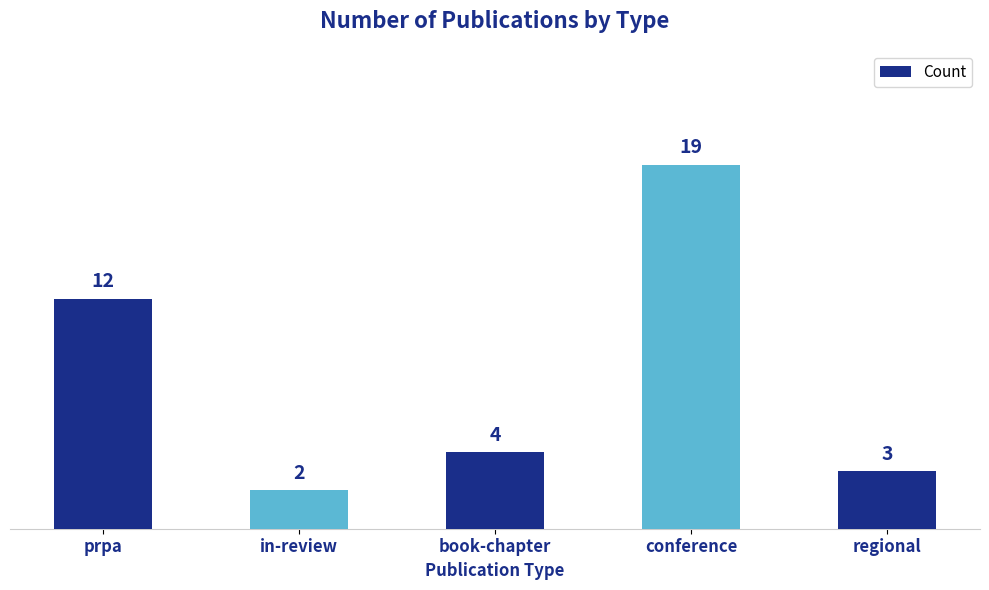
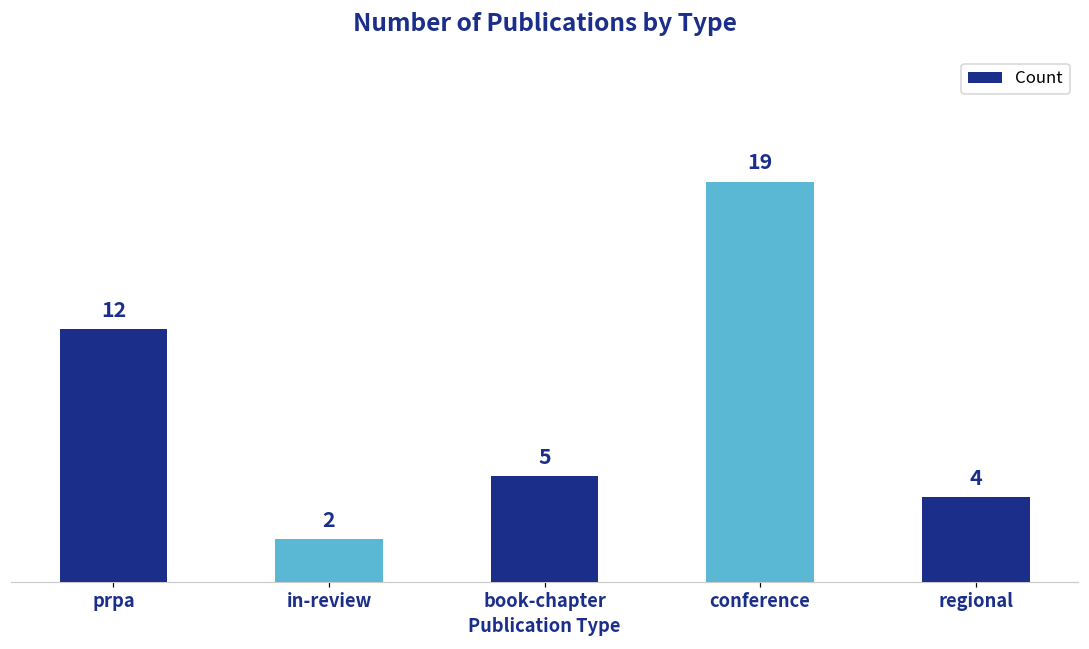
book-chapter: 4 -> 5
regional: 3 -> 4
